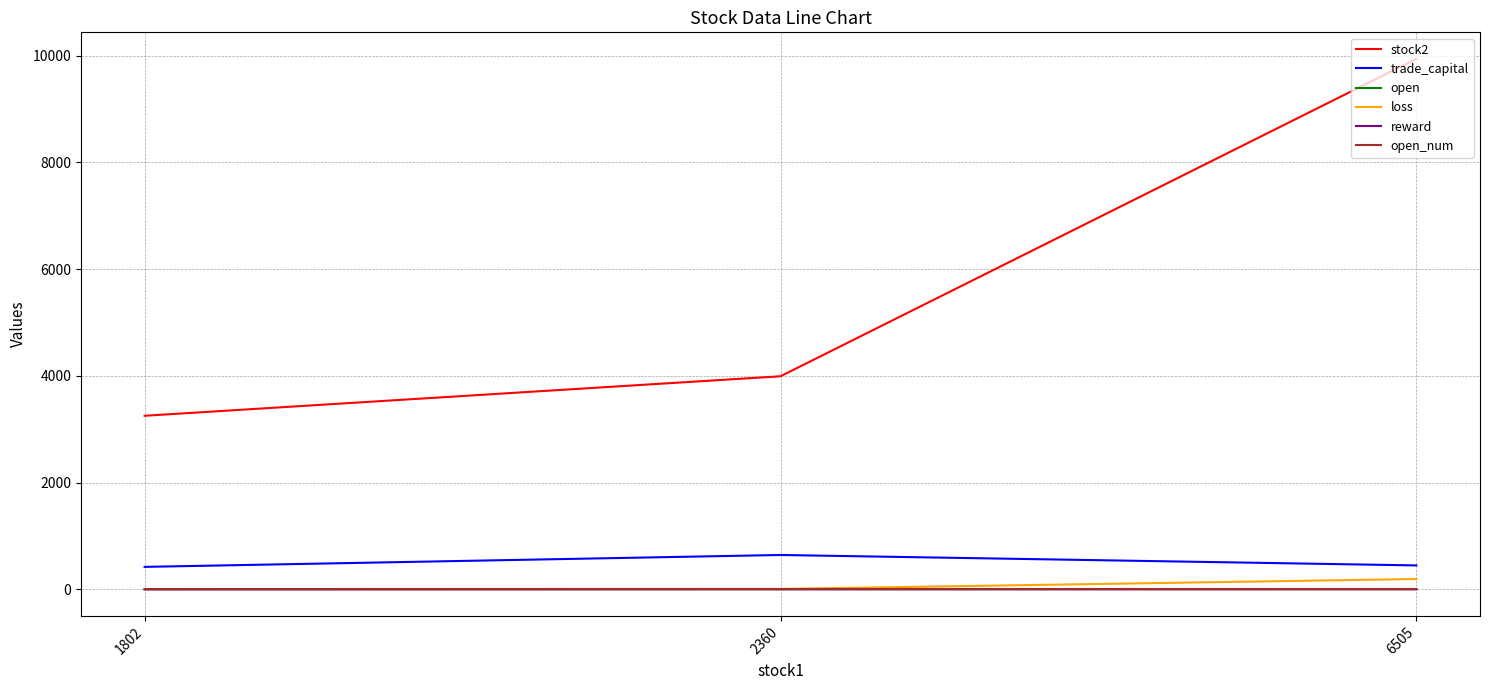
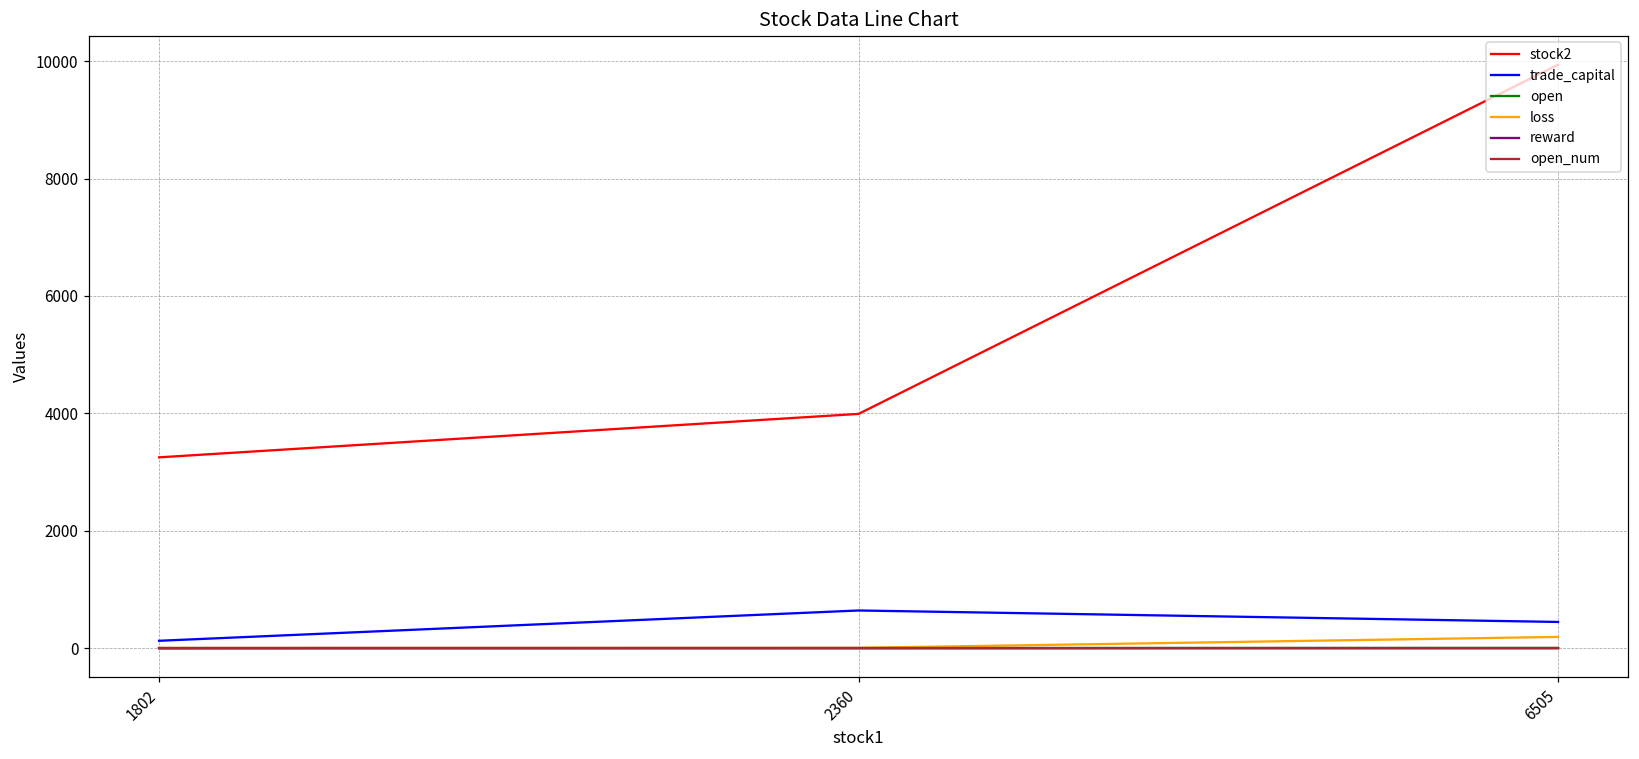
trade_capital, 1802: 400 -> 100
